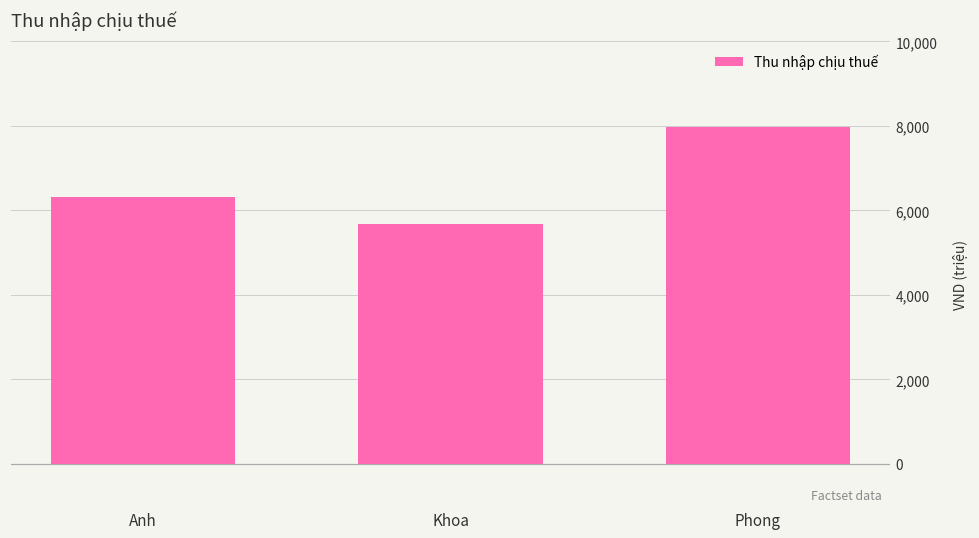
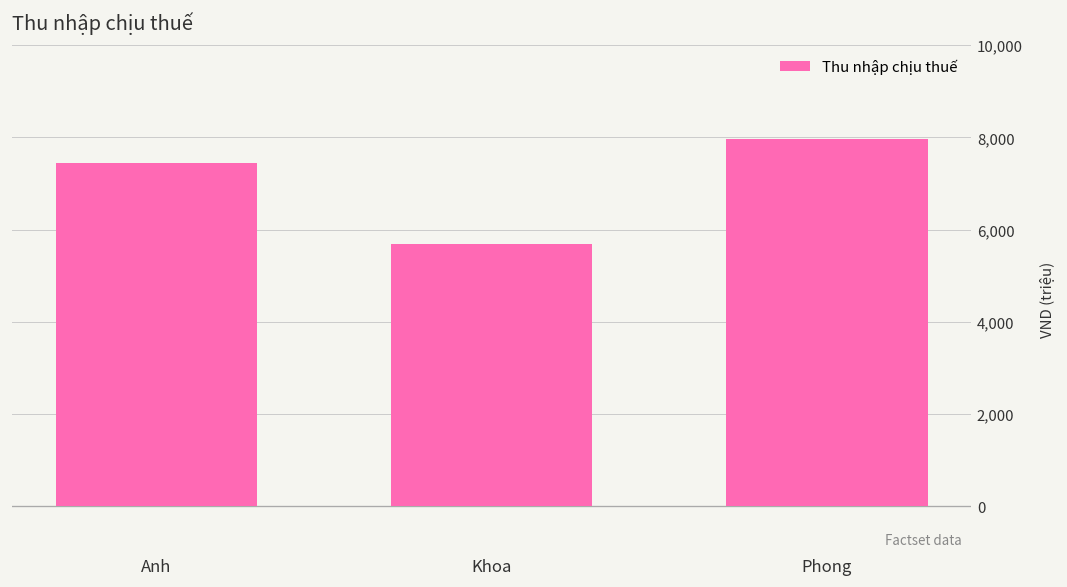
Anh: 6,300 -> 7,400
